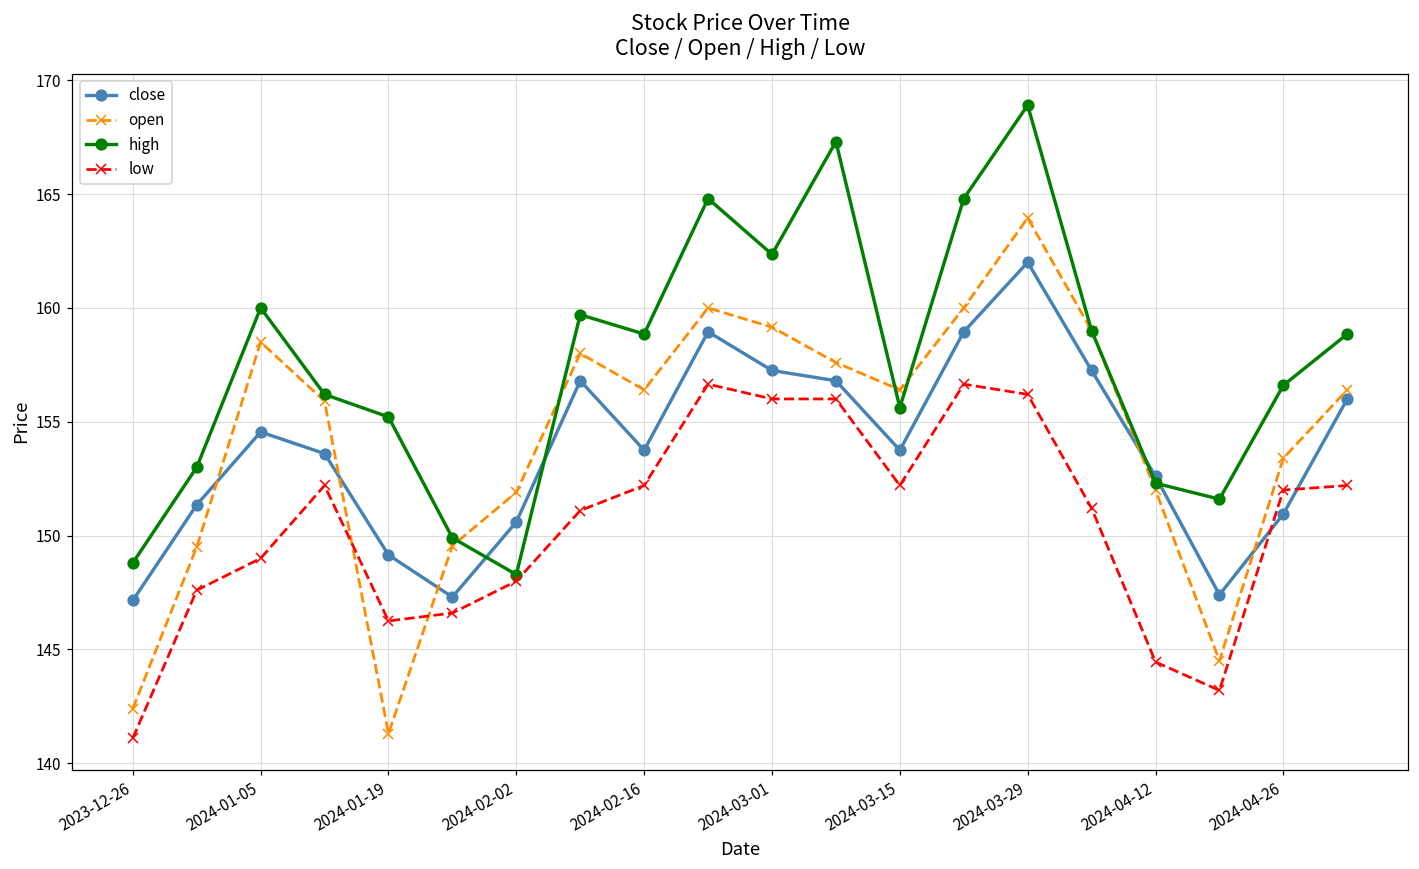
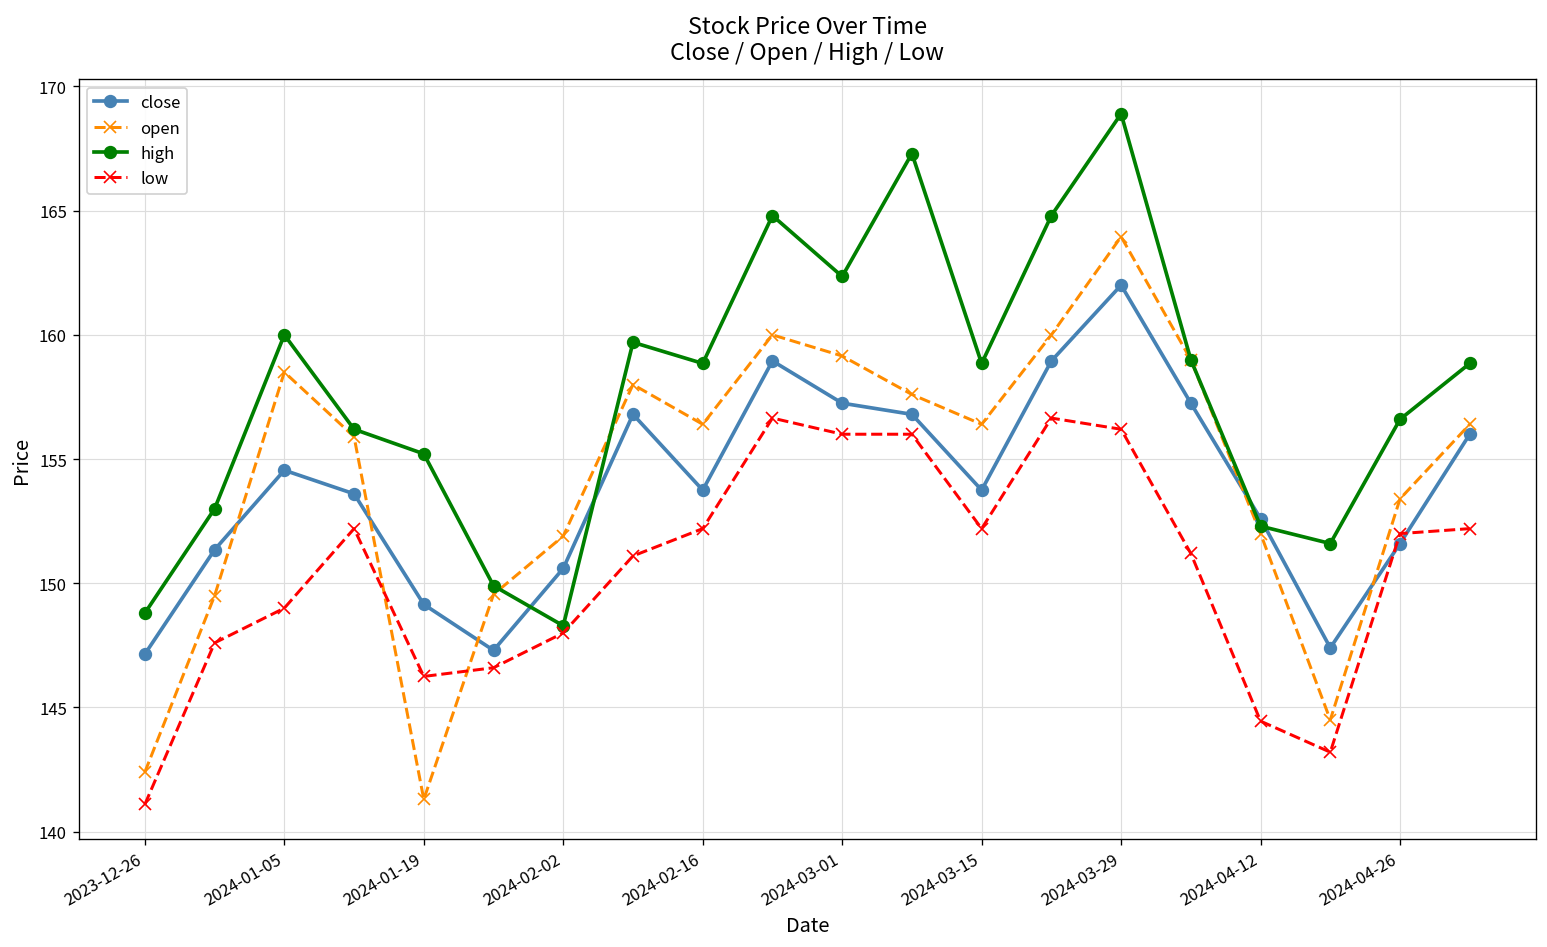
high, 2024-03-15: 155.6 -> 158.9
close, 2024-04-26: 151.0 -> 151.6
